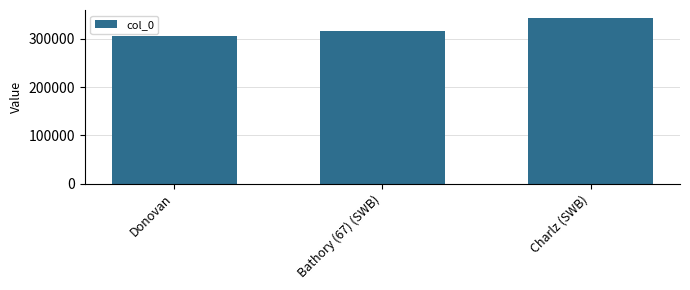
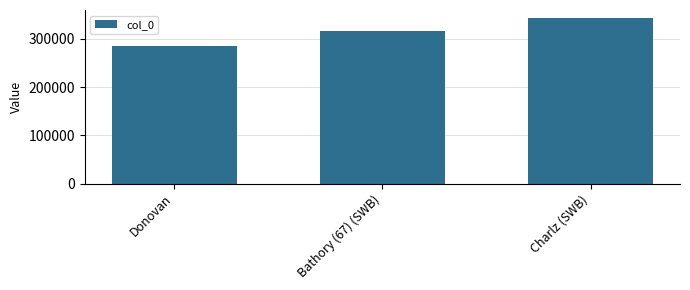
Donovan: 310000 -> 290000
